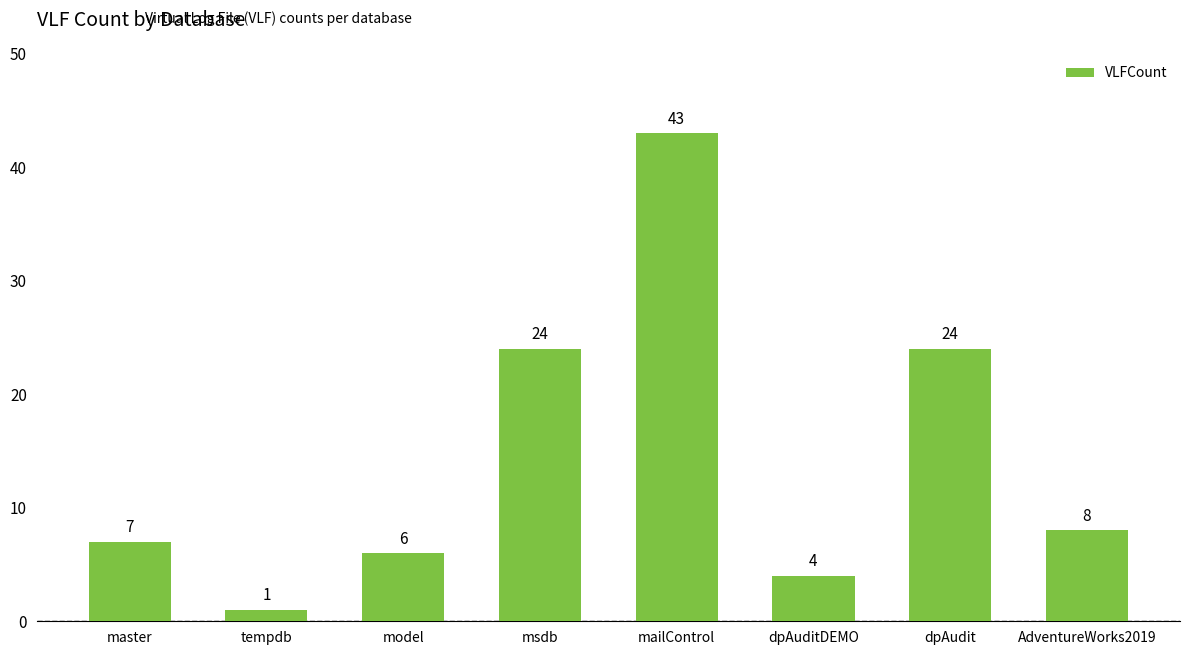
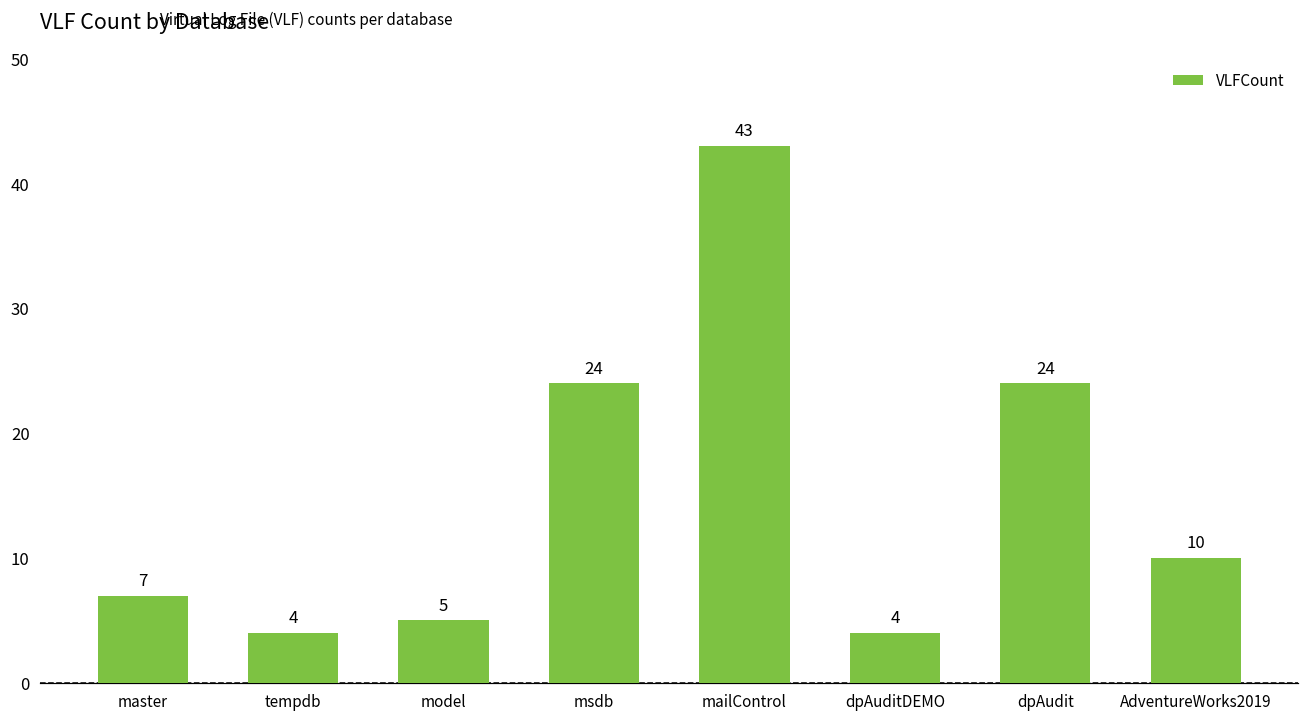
tempdb: 1 -> 4
model: 6 -> 5
AdventureWorks2019: 8 -> 10
